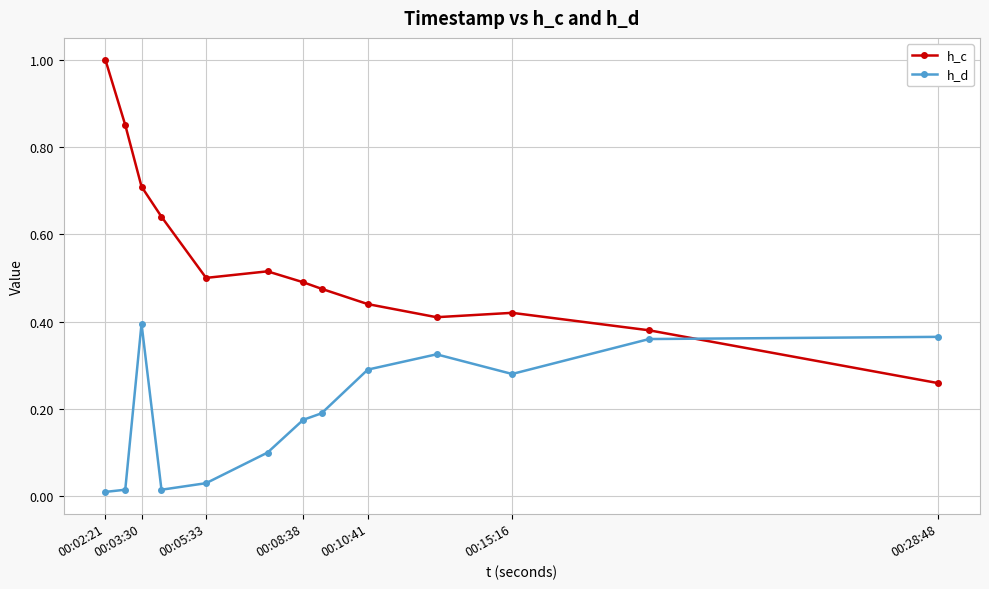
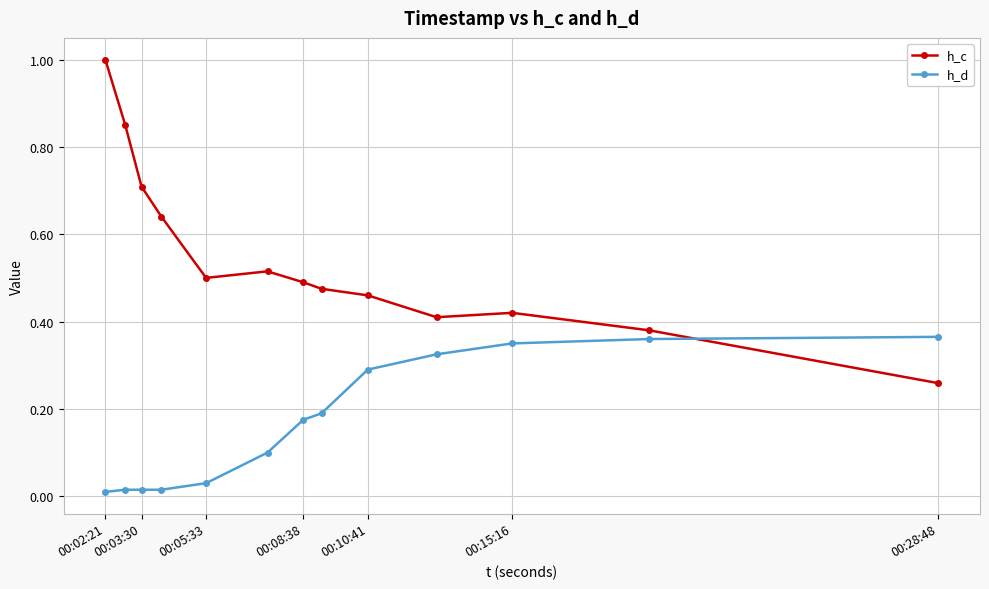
h_d, 00:03:30: 0.40 -> 0.02
h_c, 00:10:41: 0.44 -> 0.46
h_d, 00:15:16: 0.28 -> 0.35
